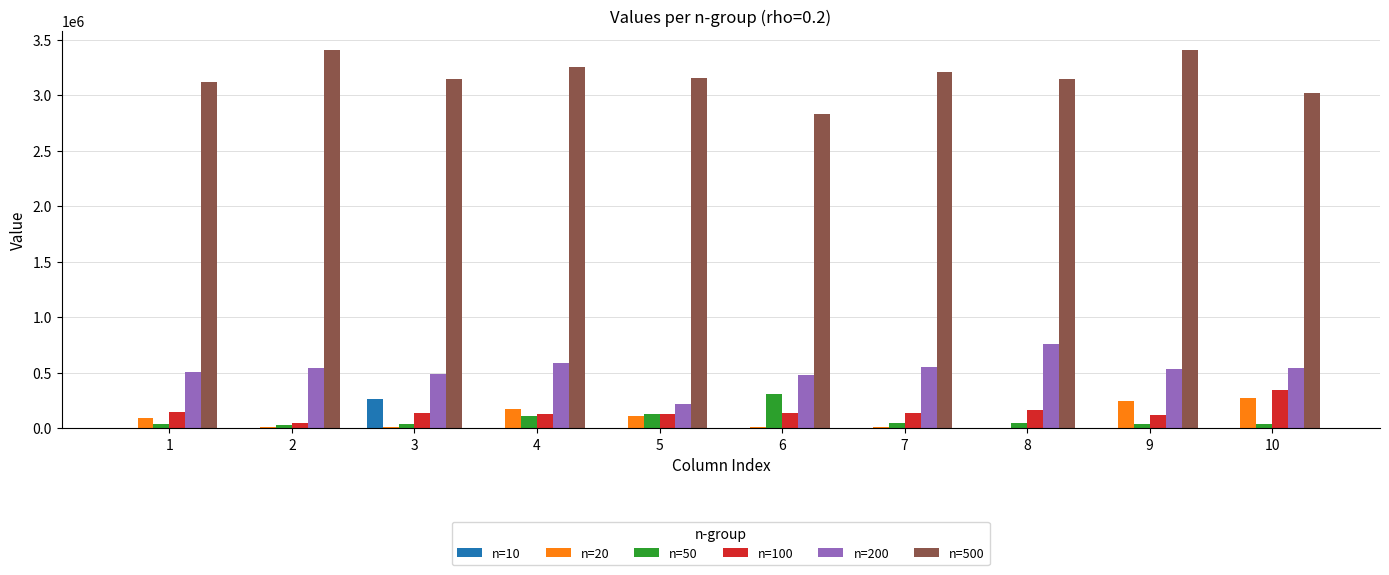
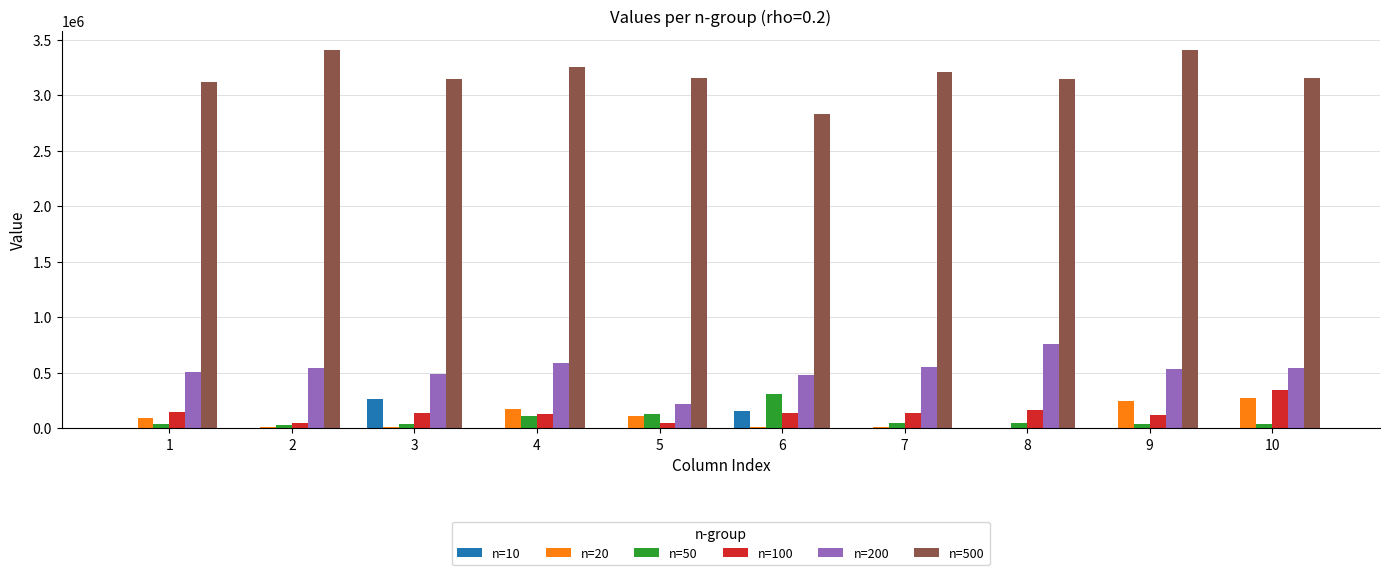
n=100, 5: 130000 -> 50000
n=10, 6: 0 -> 160000
n=500, 10: 3020000 -> 3160000
